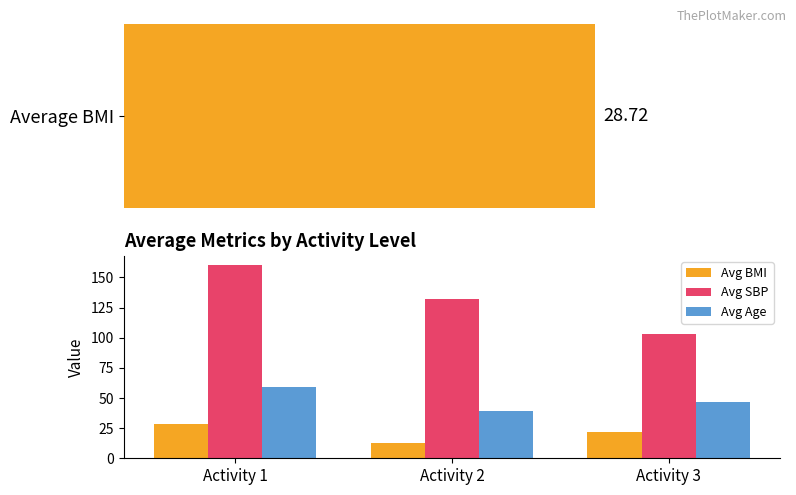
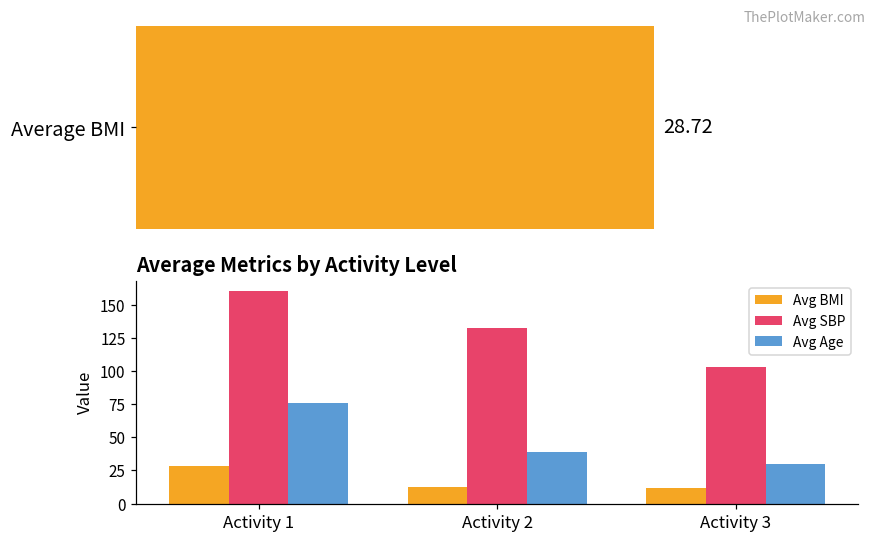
Average Metrics by Activity Level, Avg Age, Activity 1: 59 -> 76
Average Metrics by Activity Level, Avg BMI, Activity 3: 22 -> 12
Average Metrics by Activity Level, Avg Age, Activity 3: 47 -> 30
